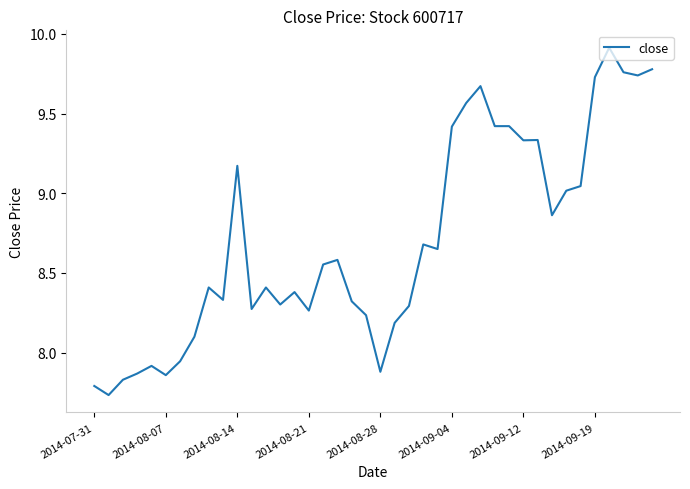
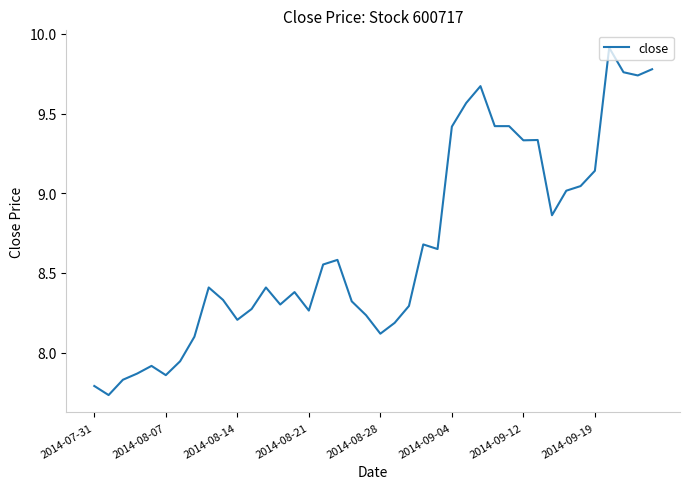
2014-08-14: 9.17 -> 8.21
2014-08-28: 7.88 -> 8.12
2014-09-19: 9.73 -> 9.14
